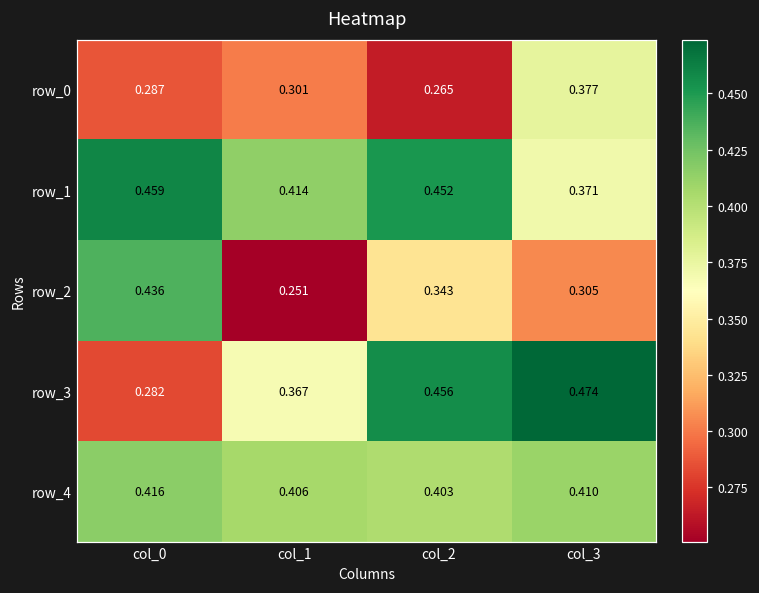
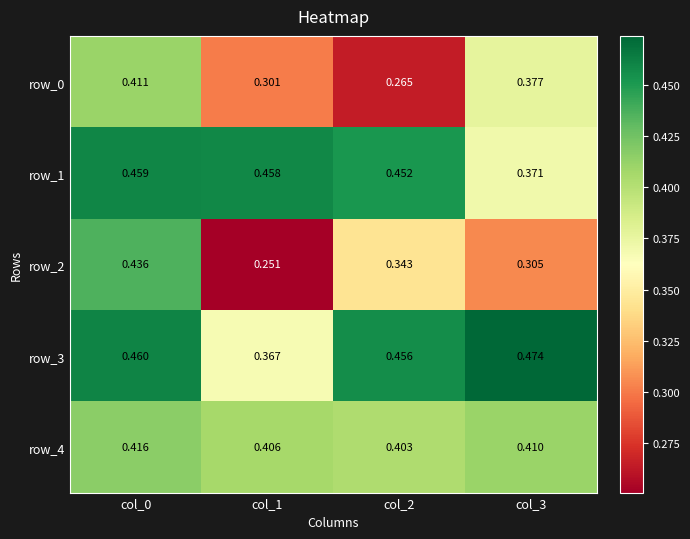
row_0, col_0: 0.287 -> 0.411
row_1, col_1: 0.414 -> 0.458
row_3, col_0: 0.282 -> 0.460
